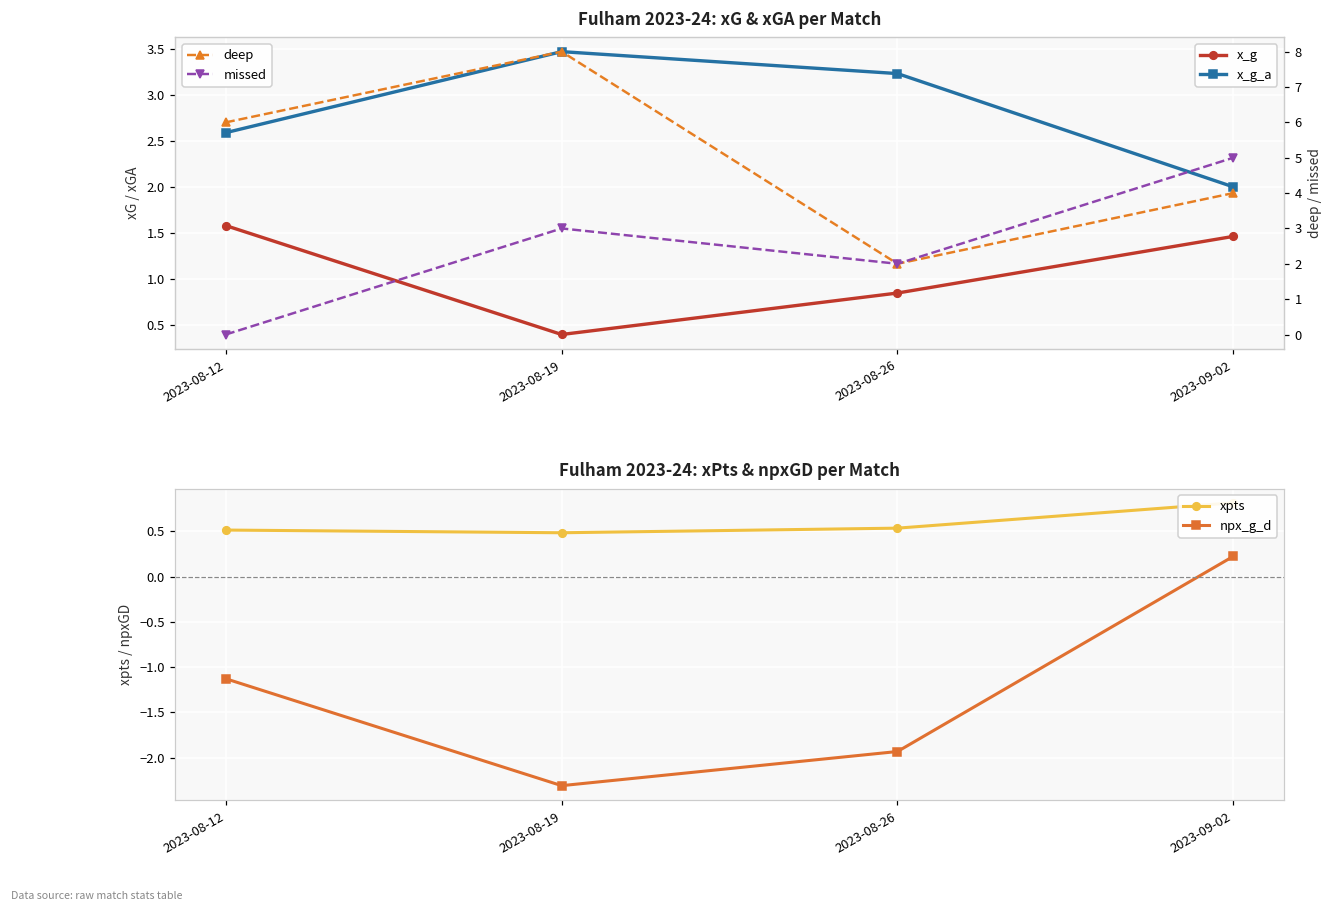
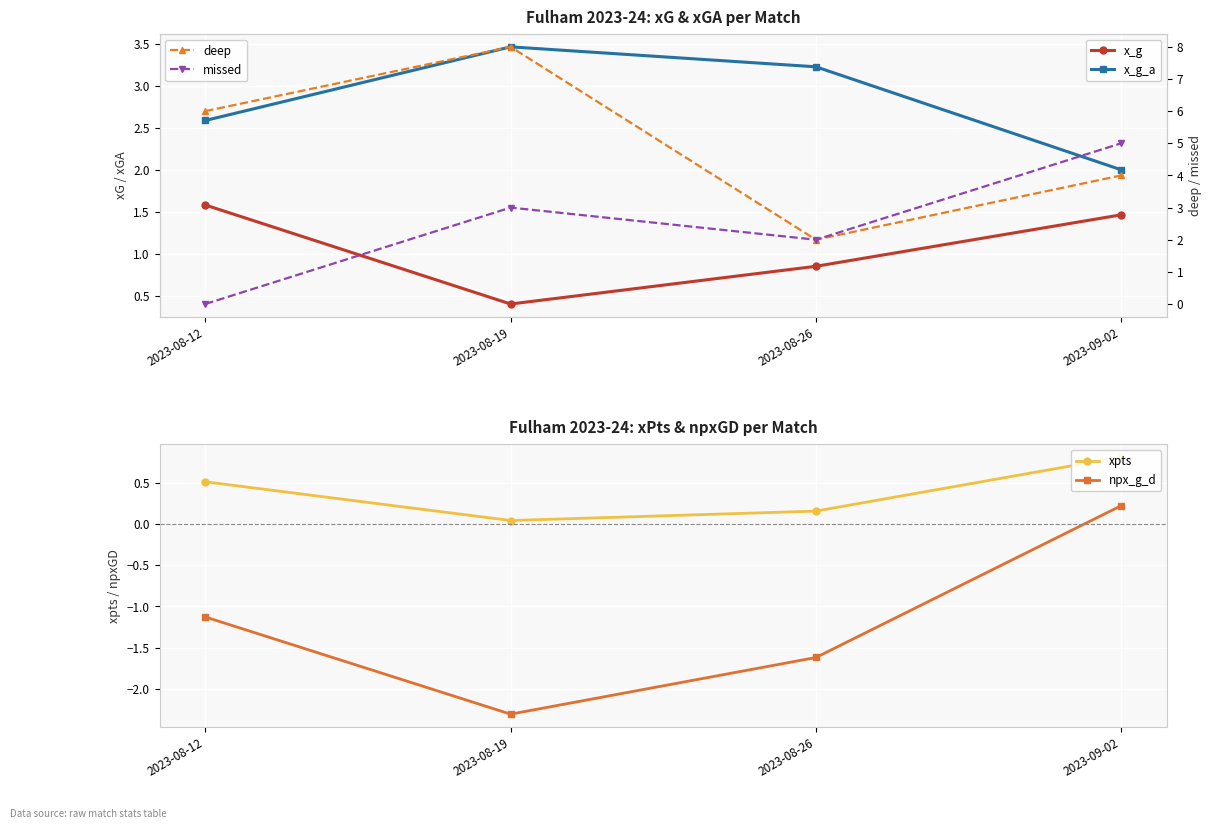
Fulham 2023-24: xPts & npxGD per Match, xpts, 2023-08-19: 0.5 -> 0.0
Fulham 2023-24: xPts & npxGD per Match, xpts, 2023-08-26: 0.5 -> 0.2
Fulham 2023-24: xPts & npxGD per Match, npx_g_d, 2023-08-26: -1.9 -> -1.6
